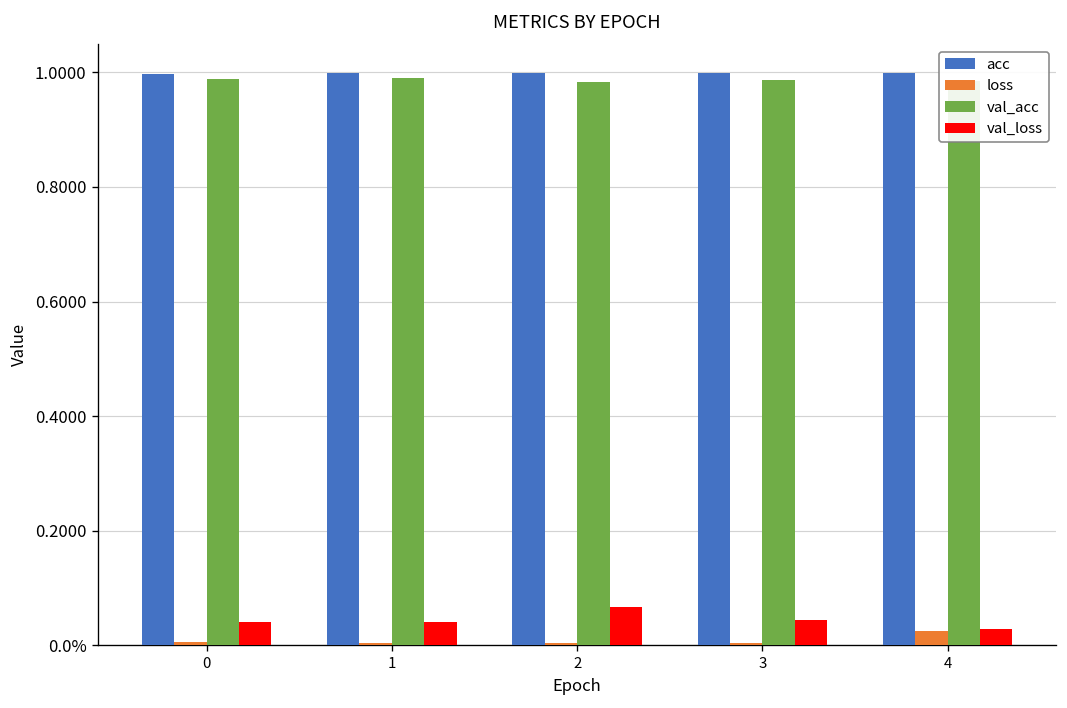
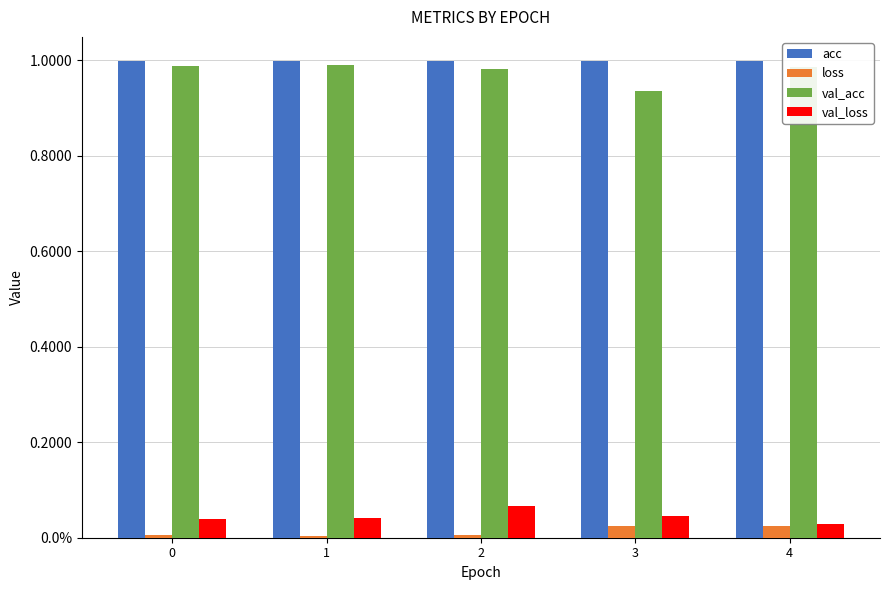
loss, 3: 0.00 -> 0.02
val_acc, 3: 0.99 -> 0.93
